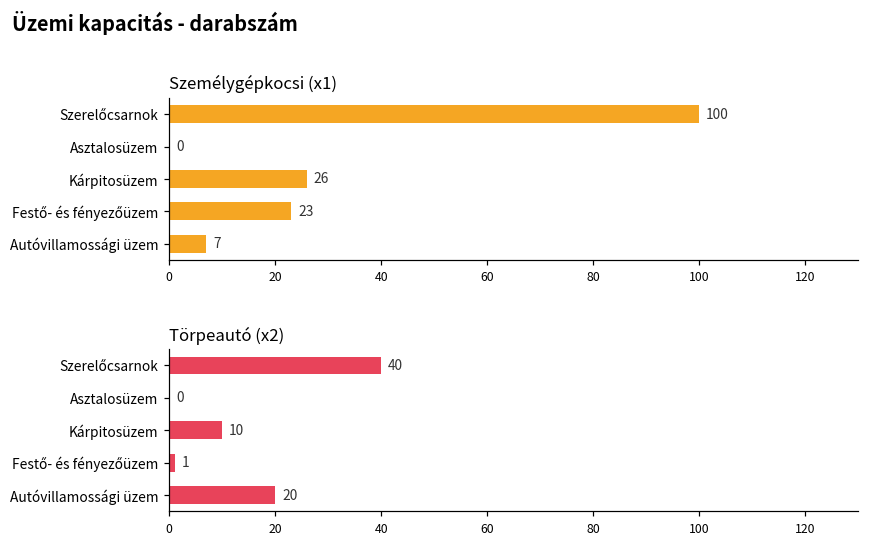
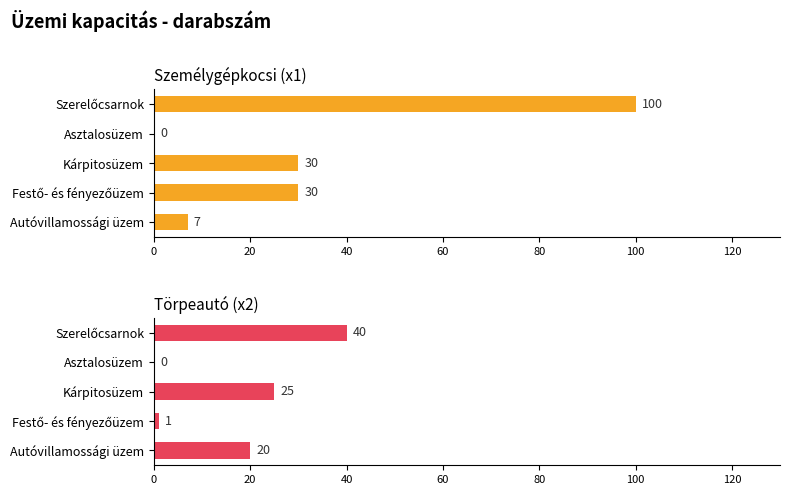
Személygépkocsi (x1), Kárpitosüzem: 26 -> 30
Személygépkocsi (x1), Festő- és fényezőüzem: 23 -> 30
Törpeautó (x2), Kárpitosüzem: 10 -> 25
